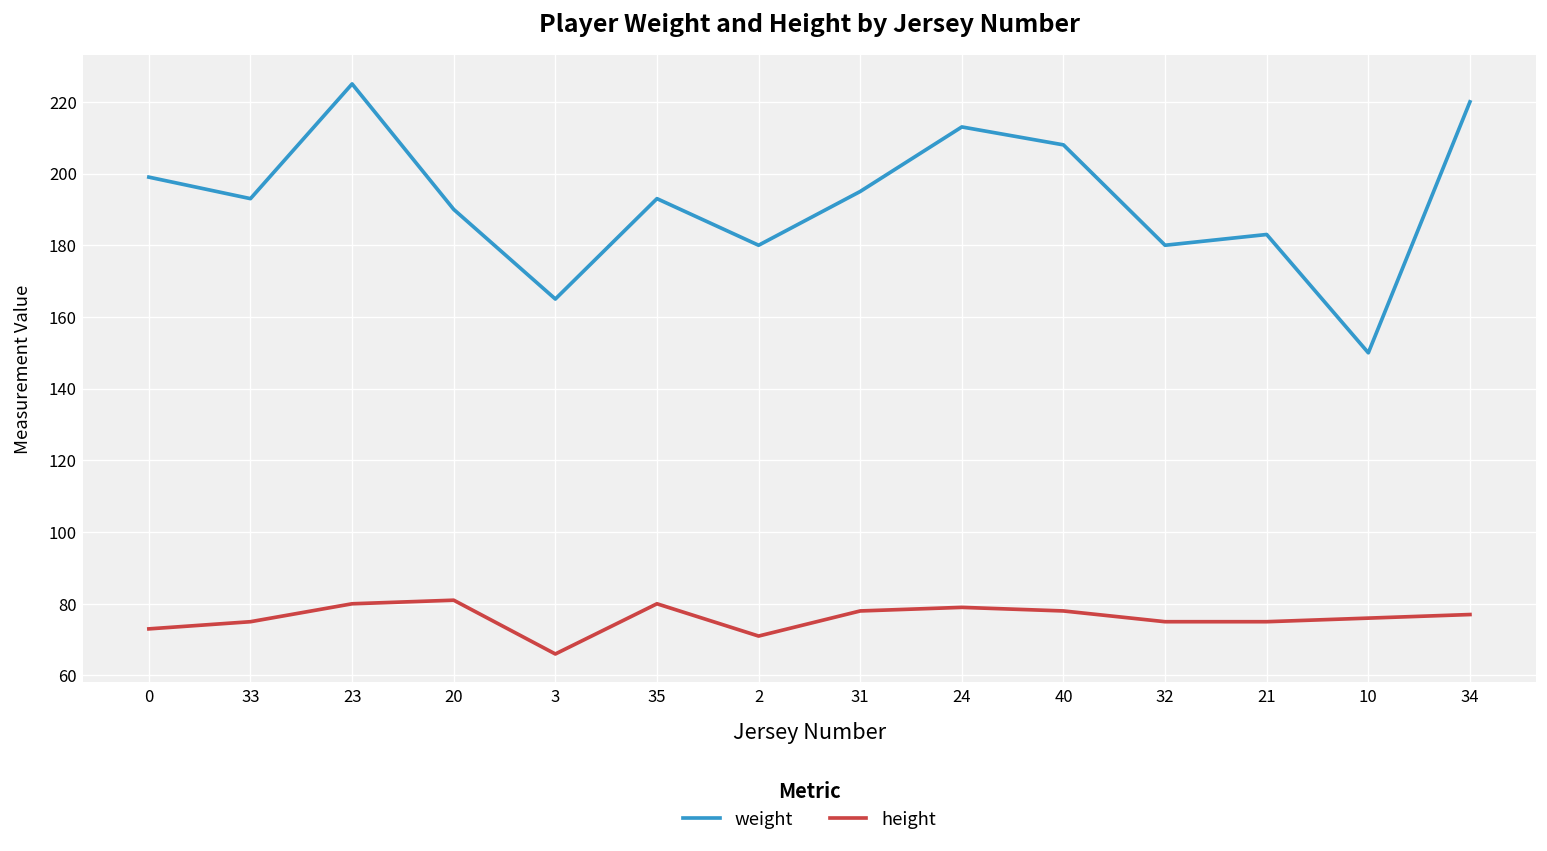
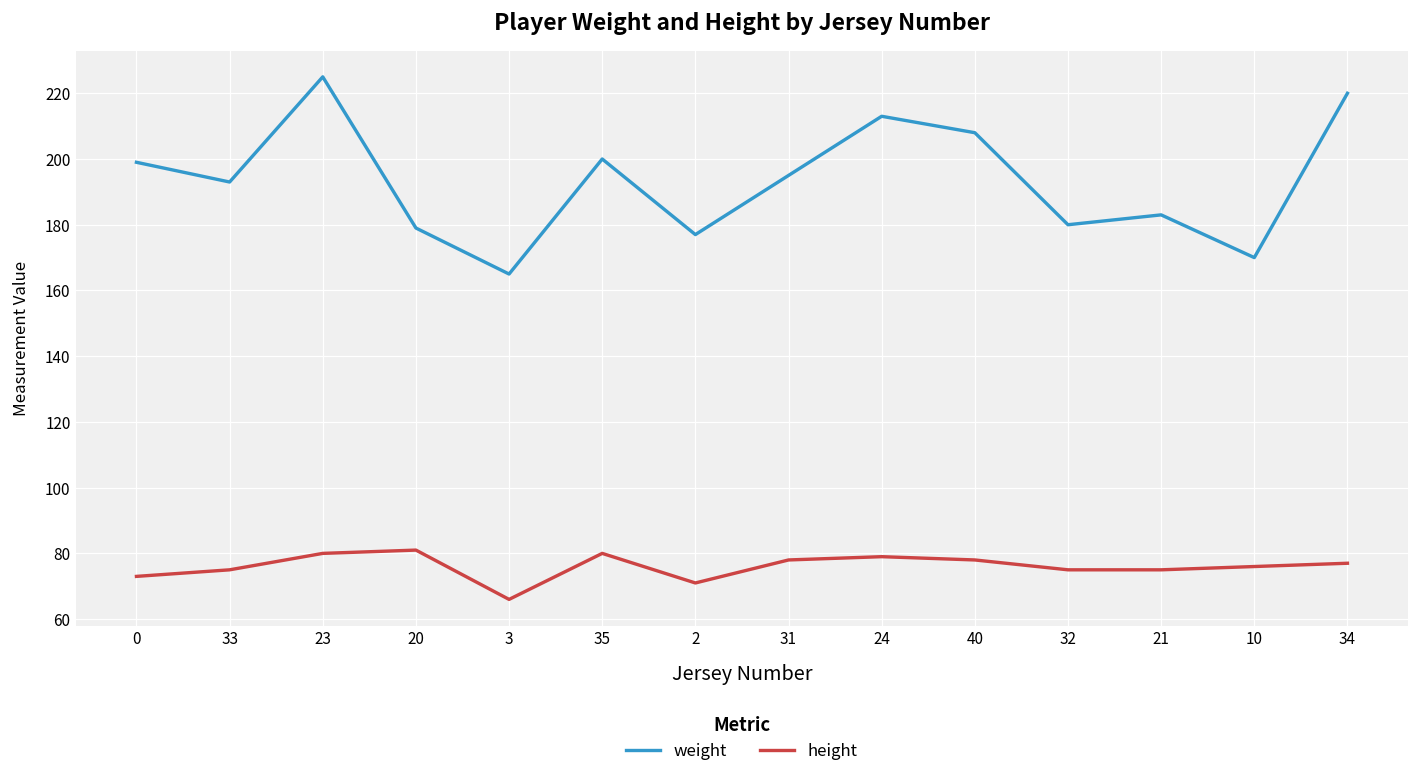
weight, 20: 190 -> 179
weight, 35: 193 -> 200
weight, 2: 180 -> 177
weight, 10: 150 -> 170
